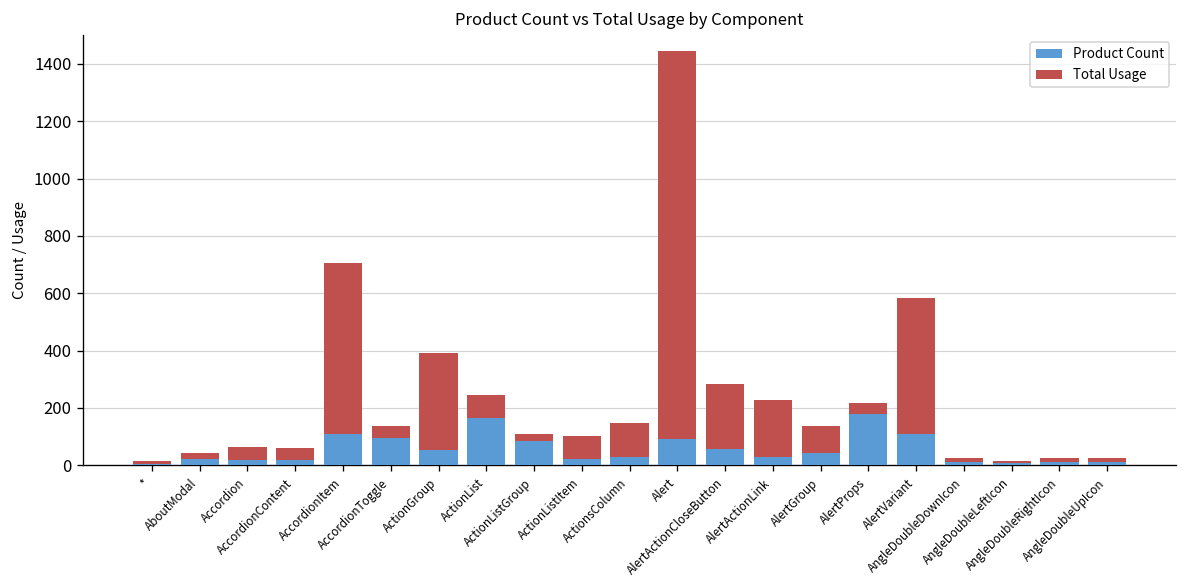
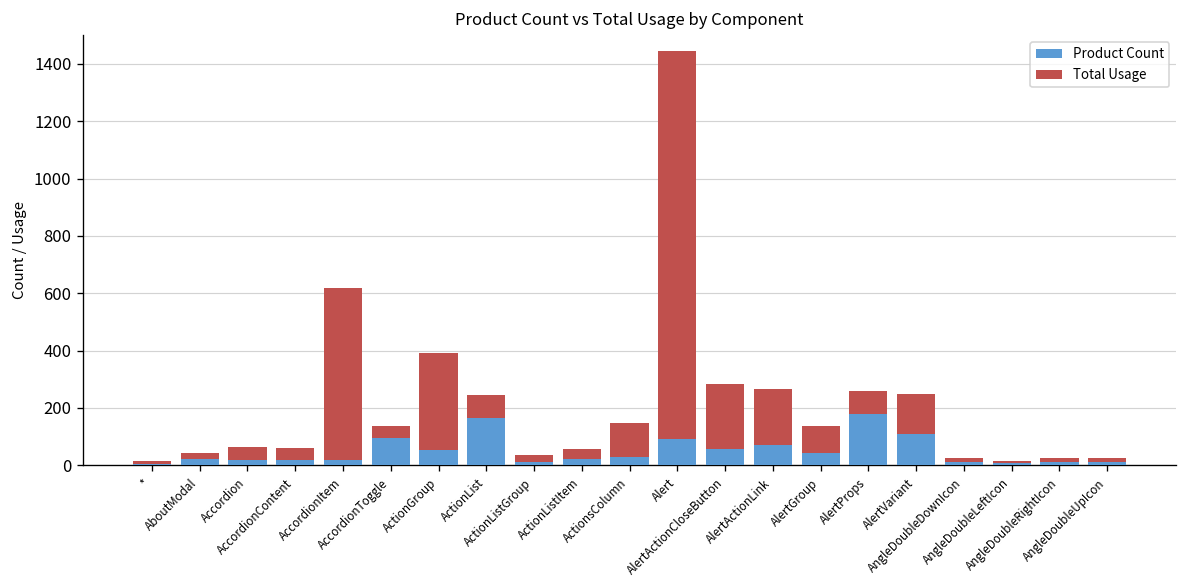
Product Count, AccordionItem: 110 -> 20
Product Count, ActionListGroup: 90 -> 10
Total Usage, ActionListItem: 80 -> 40
Product Count, AlertActionLink: 30 -> 70
Total Usage, AlertProps: 40 -> 80
Total Usage, AlertVariant: 480 -> 140
